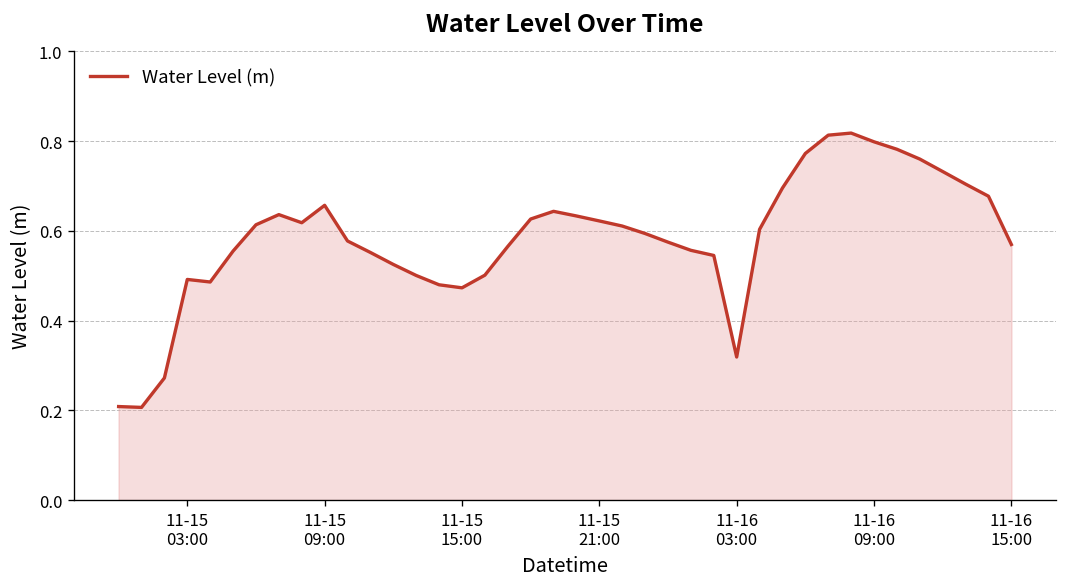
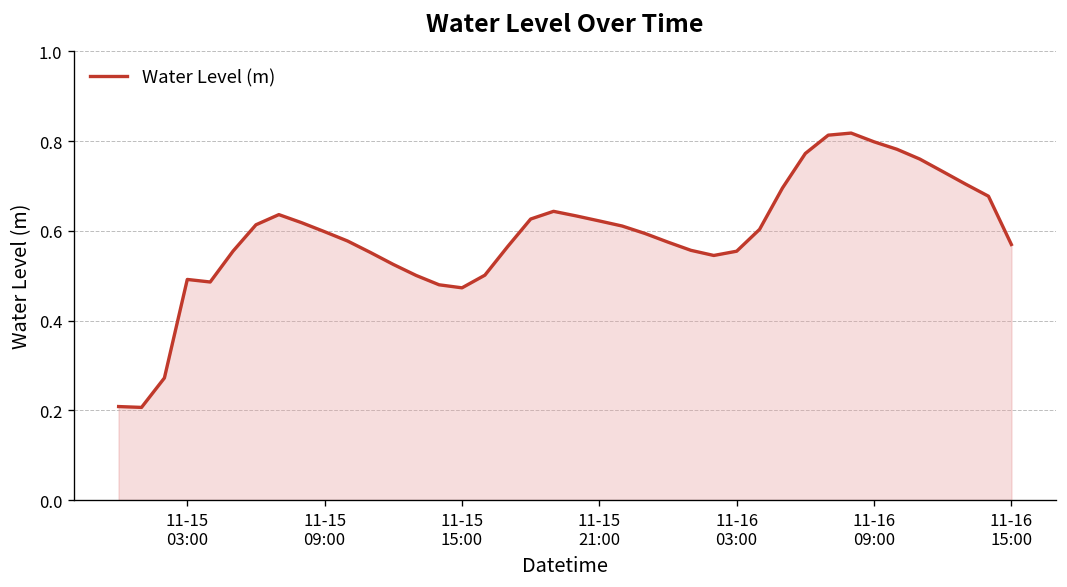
11-15 09:00: 0.66 -> 0.60
11-16 03:00: 0.32 -> 0.55
